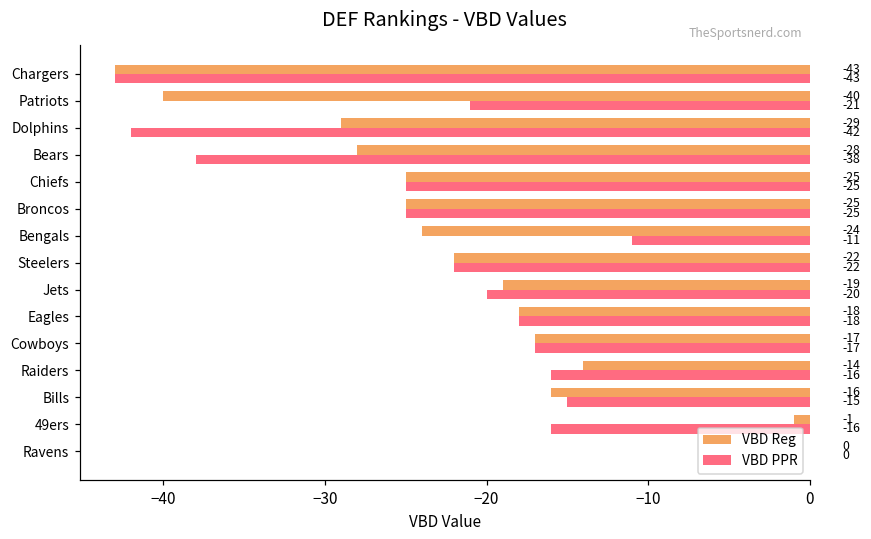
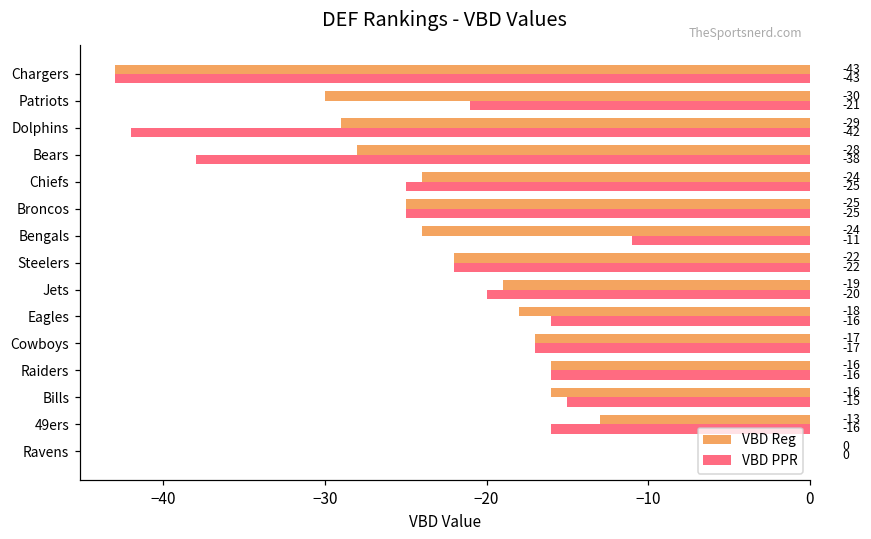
VBD Reg, Patriots: -40 -> -30
VBD Reg, Chiefs: -25 -> -24
VBD PPR, Eagles: -18 -> -16
VBD Reg, Raiders: -14 -> -16
VBD Reg, 49ers: -1 -> -13
